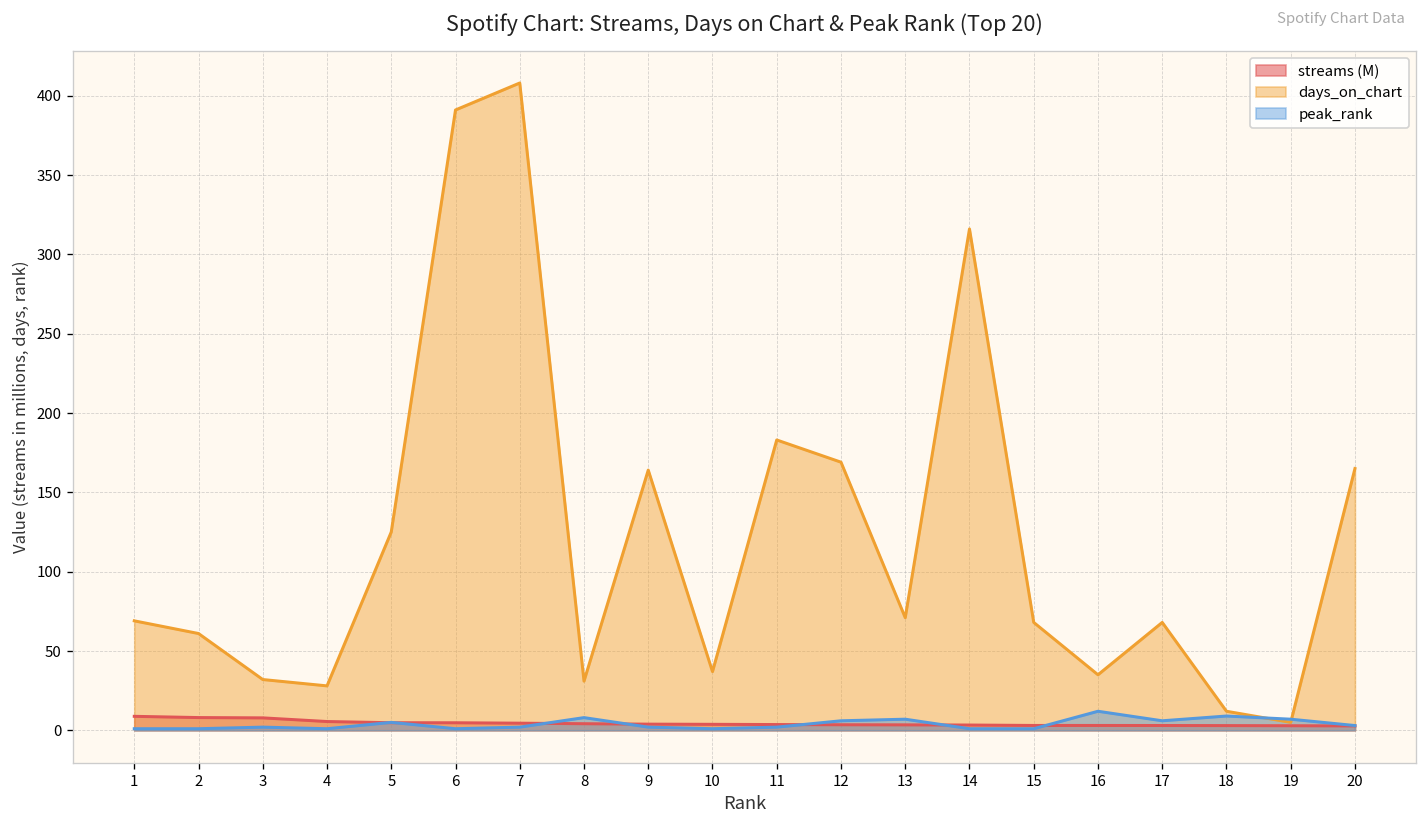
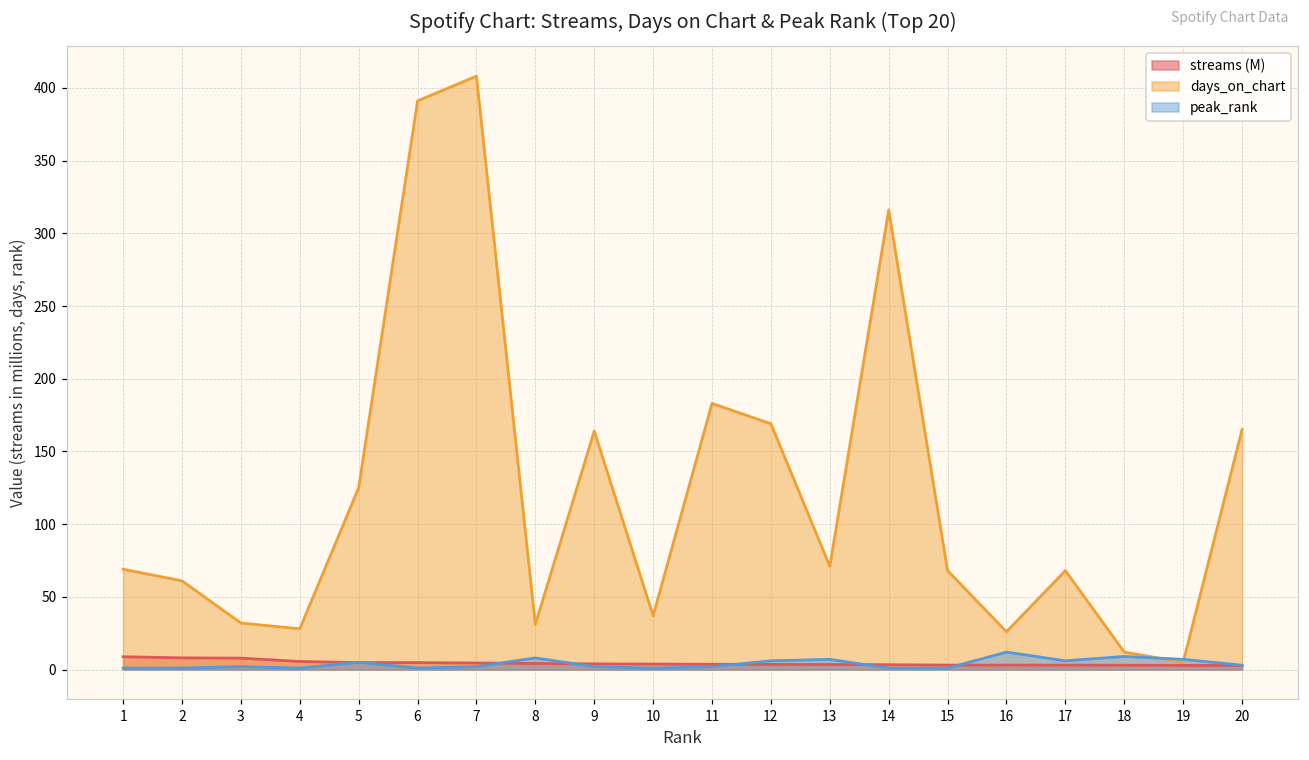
days_on_chart, 16: 35 -> 26
